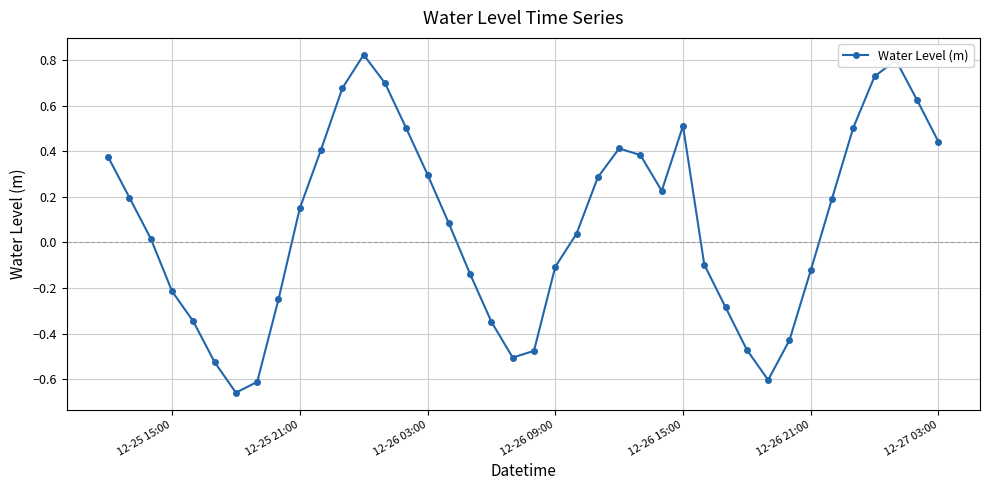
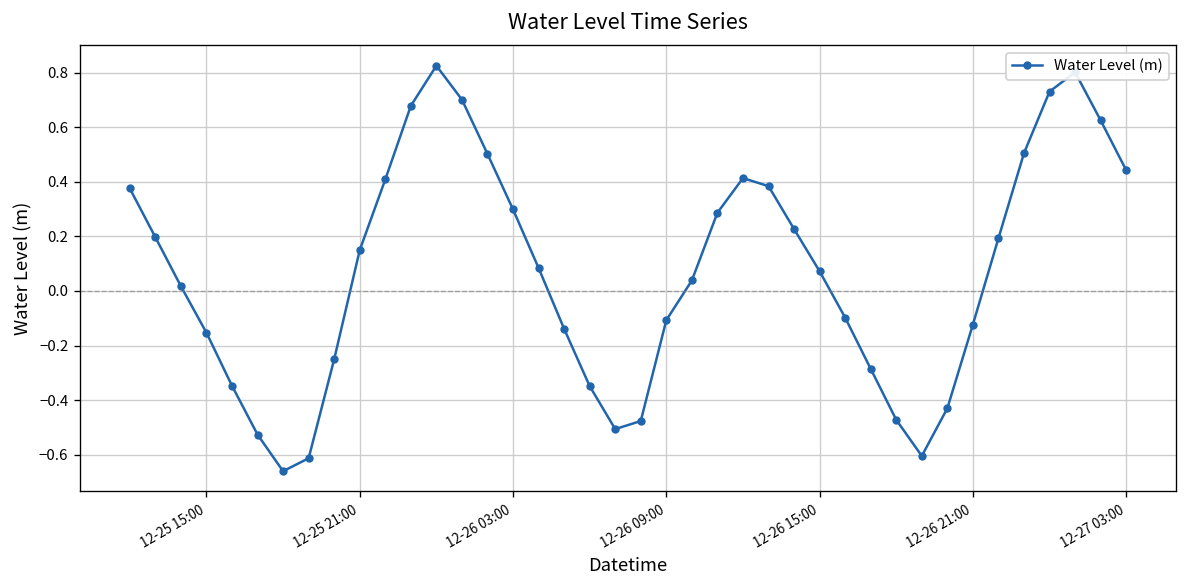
12-25 15:00: -0.21 -> -0.15
12-26 15:00: 0.51 -> 0.07
